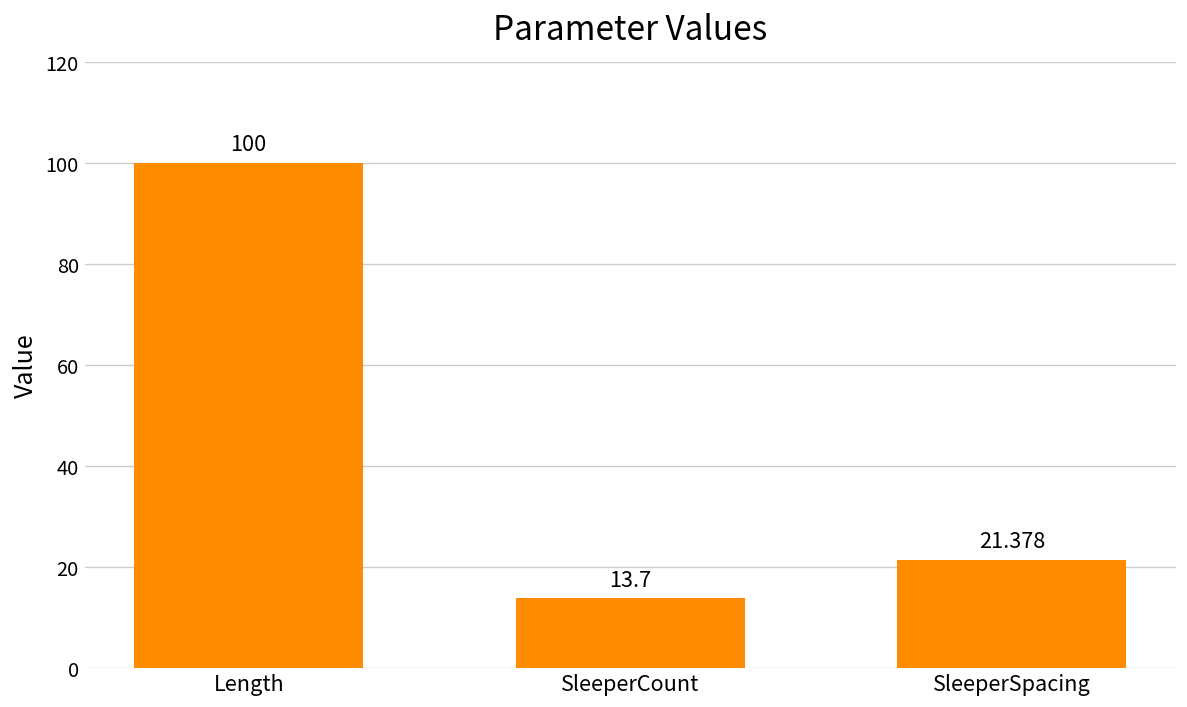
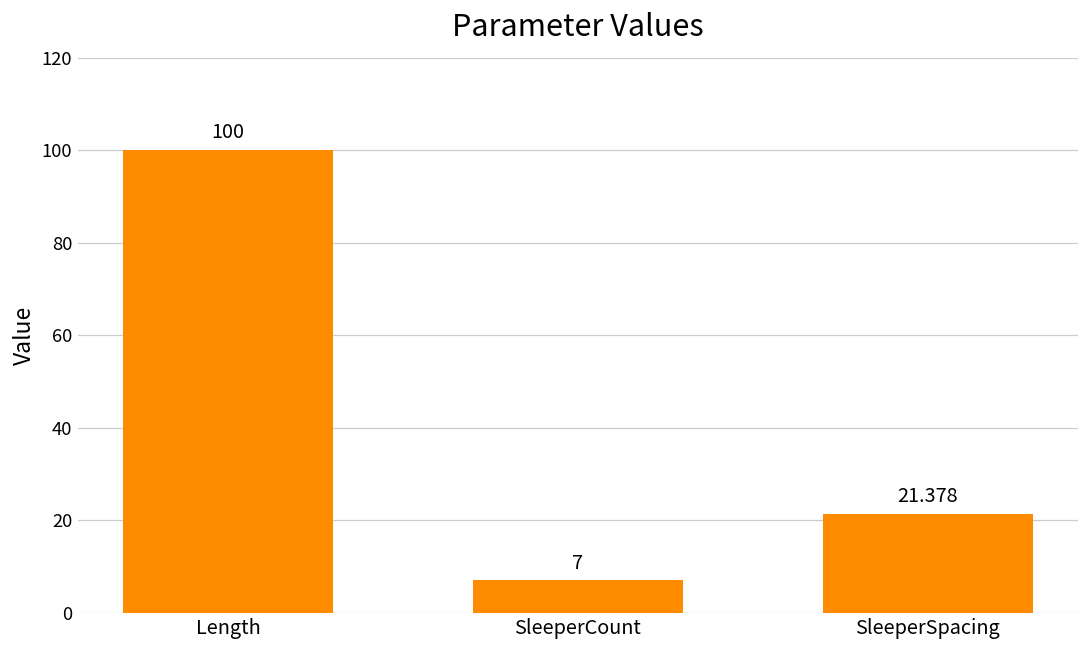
SleeperCount: 13.7 -> 7
